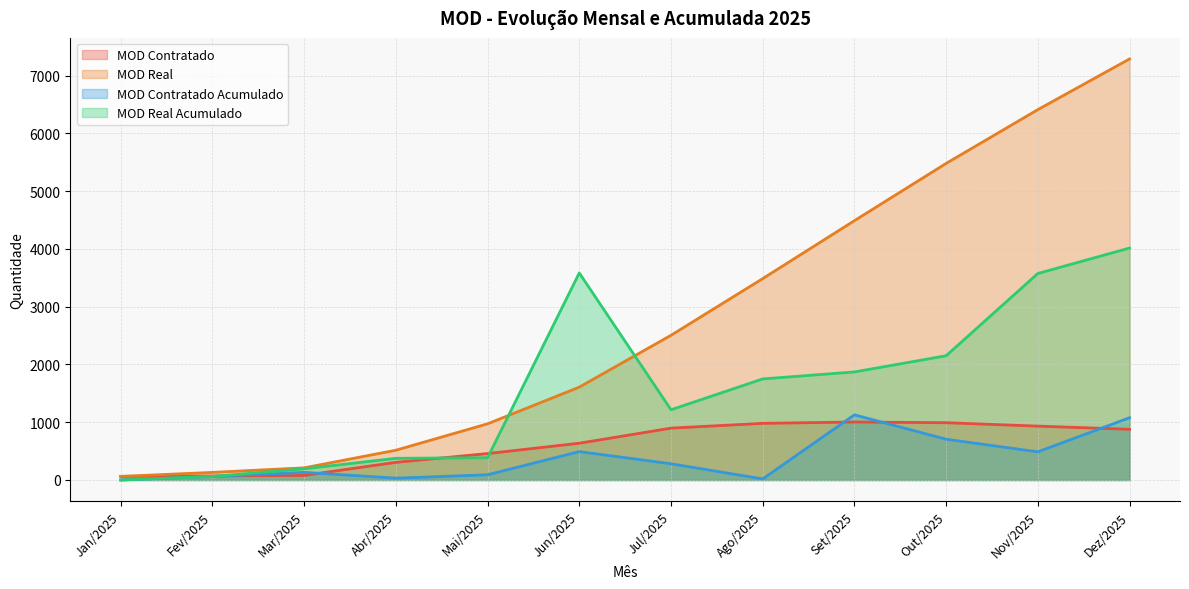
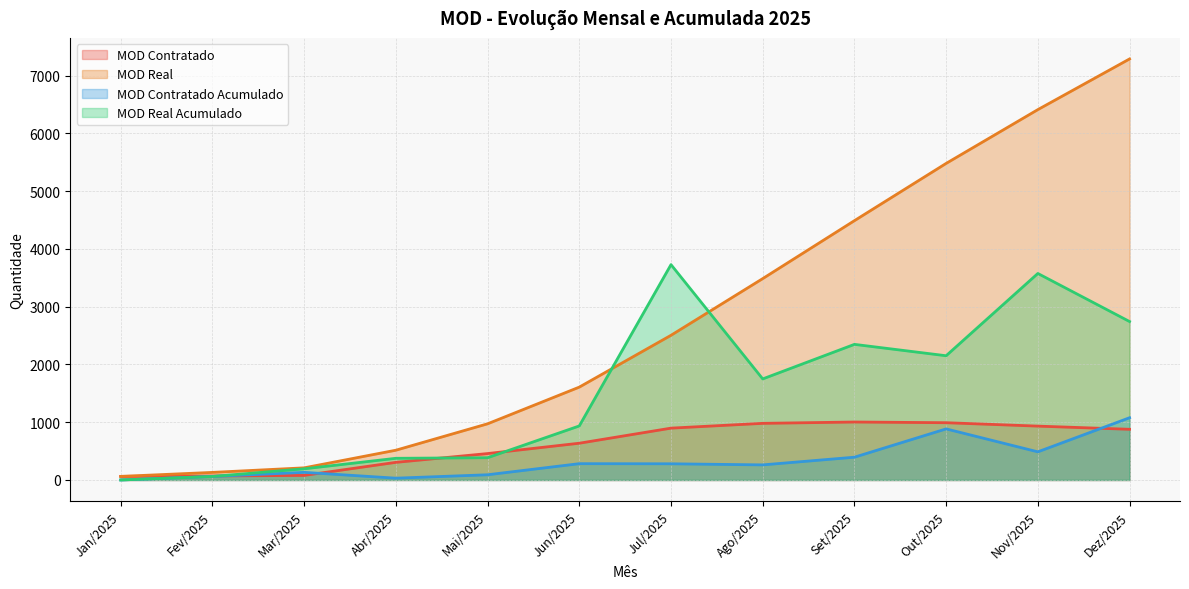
MOD Contratado Acumulado, Jun/2025: 500 -> 300
MOD Real Acumulado, Jun/2025: 3600 -> 900
MOD Real Acumulado, Jul/2025: 1200 -> 3700
MOD Contratado Acumulado, Ago/2025: 0 -> 300
MOD Contratado Acumulado, Set/2025: 1100 -> 400
MOD Real Acumulado, Set/2025: 1900 -> 2300
MOD Contratado Acumulado, Out/2025: 700 -> 900
MOD Real Acumulado, Dez/2025: 4000 -> 2700
